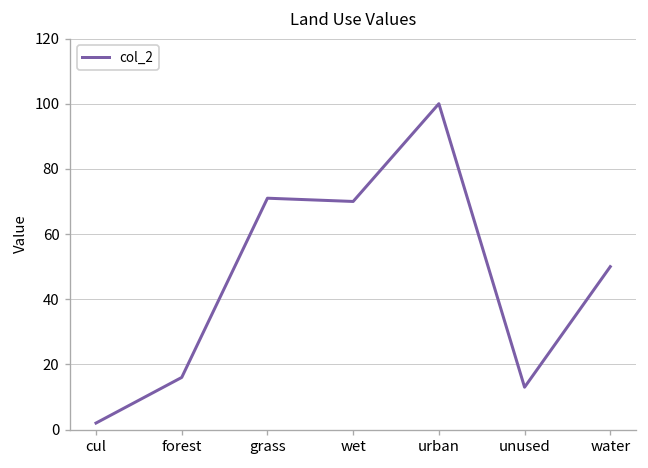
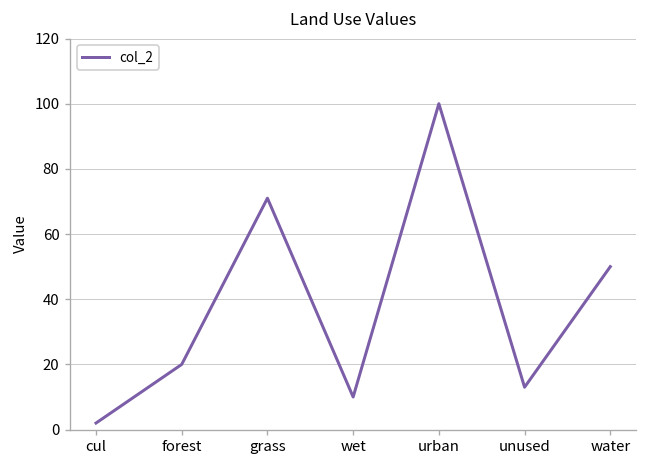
forest: 16 -> 20
wet: 70 -> 10
